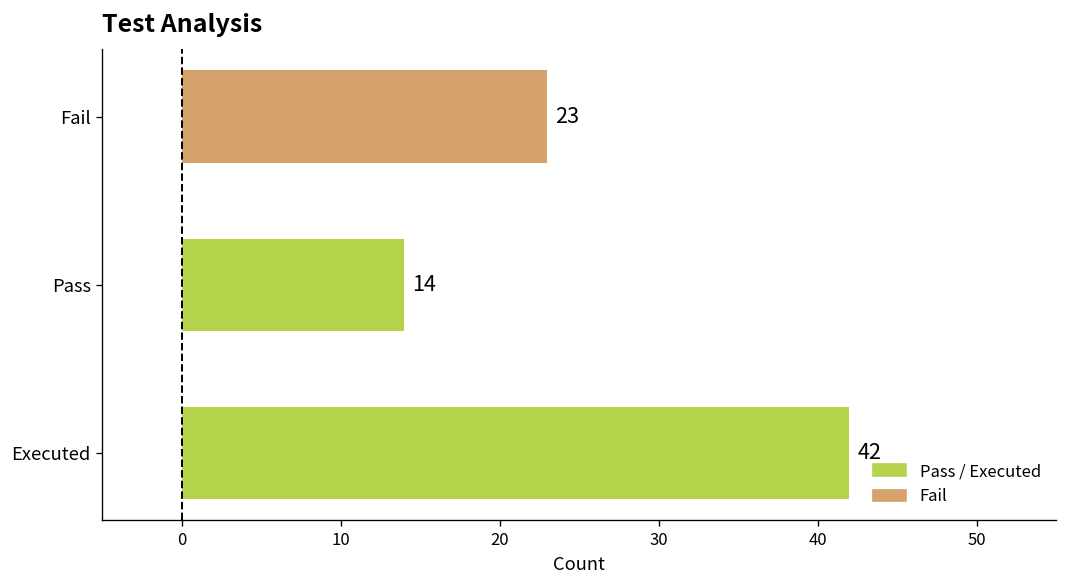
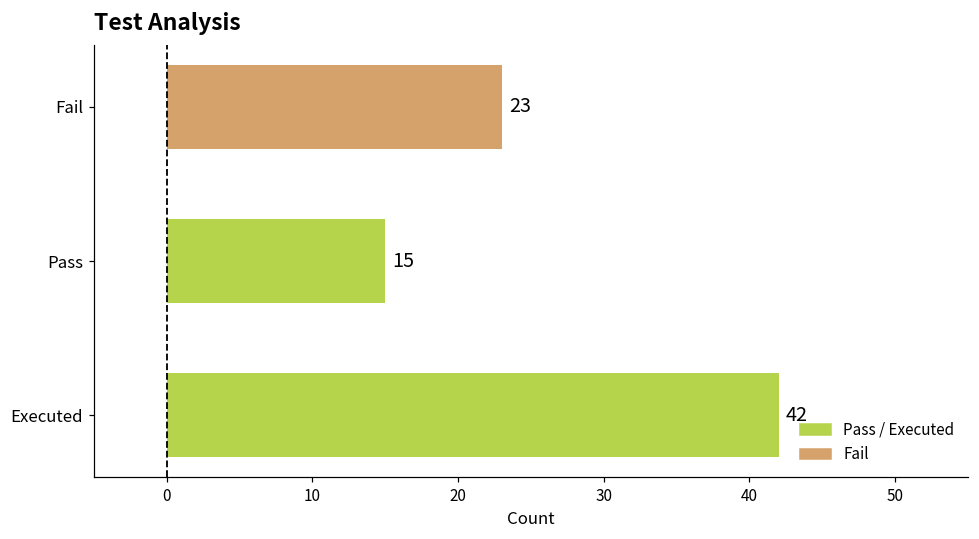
Pass: 14 -> 15
